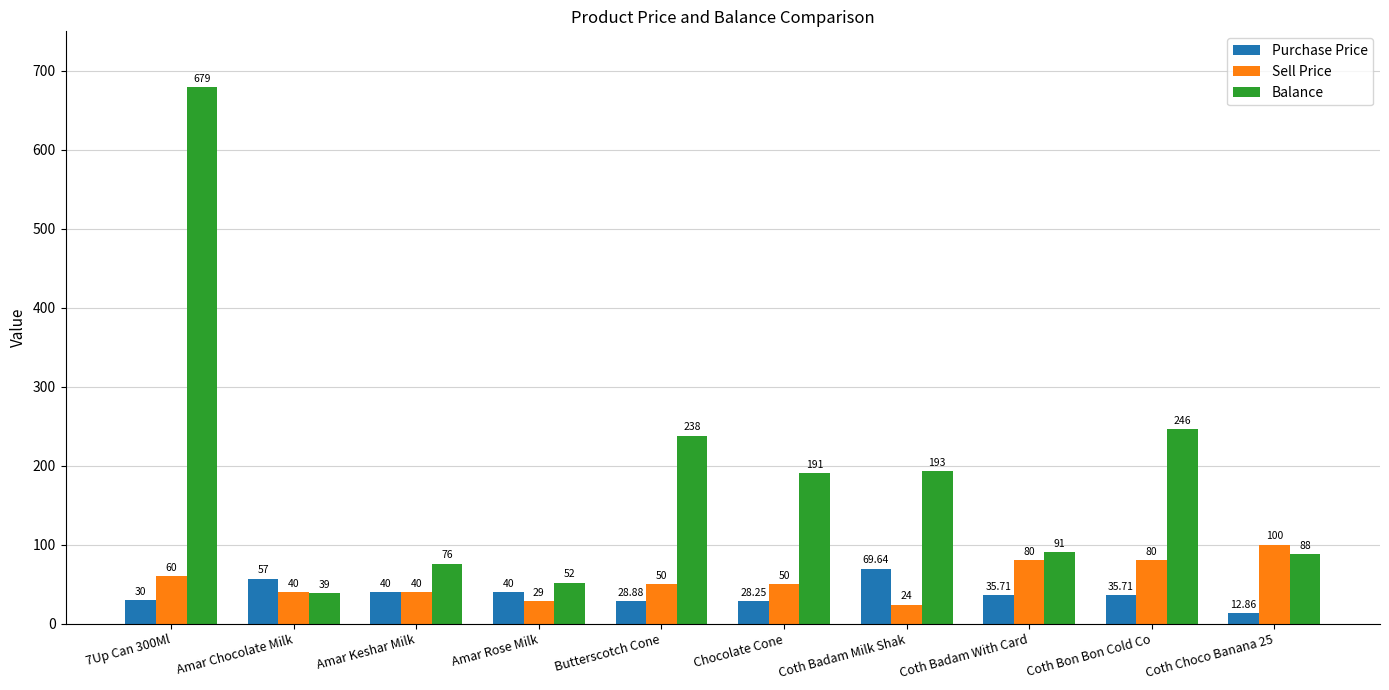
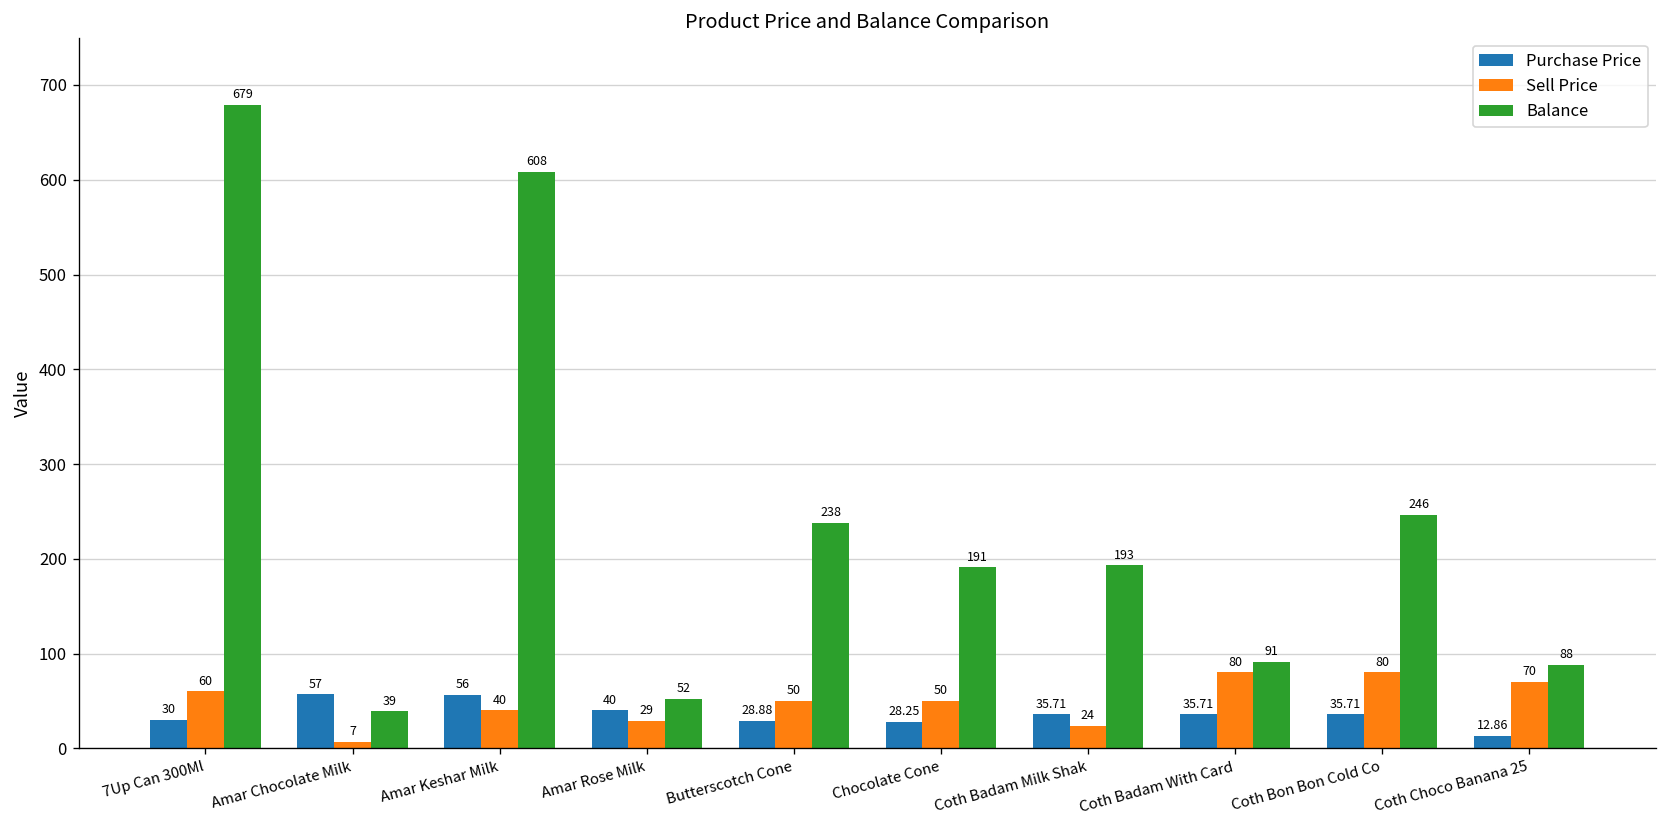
Sell Price, Amar Chocolate Milk: 40 -> 7
Purchase Price, Amar Keshar Milk: 40 -> 56
Balance, Amar Keshar Milk: 76 -> 608
Purchase Price, Coth Badam Milk Shak: 69.64 -> 35.71
Sell Price, Coth Choco Banana 25: 100 -> 70
